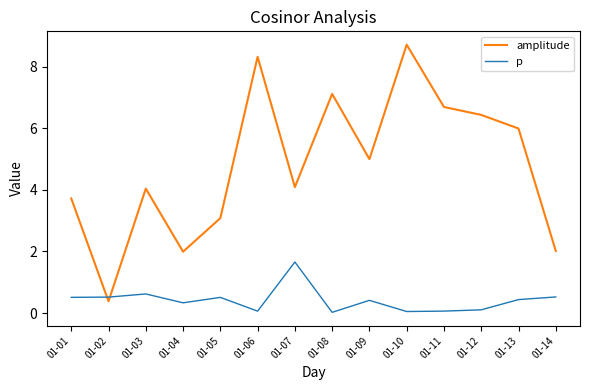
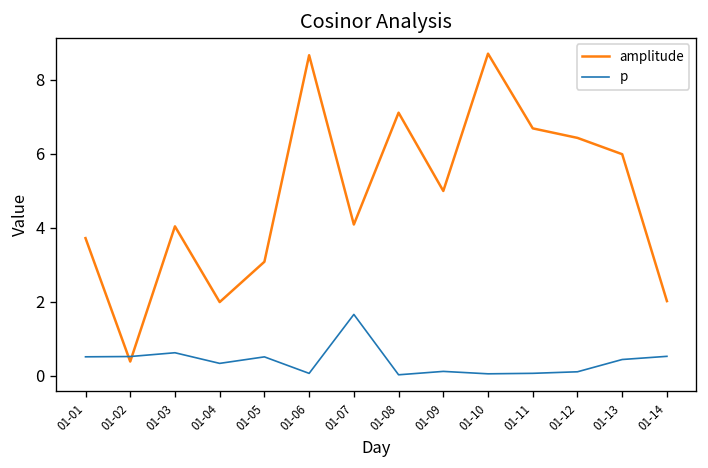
amplitude, 01-06: 8.3 -> 8.7
p, 01-09: 0.4 -> 0.1
